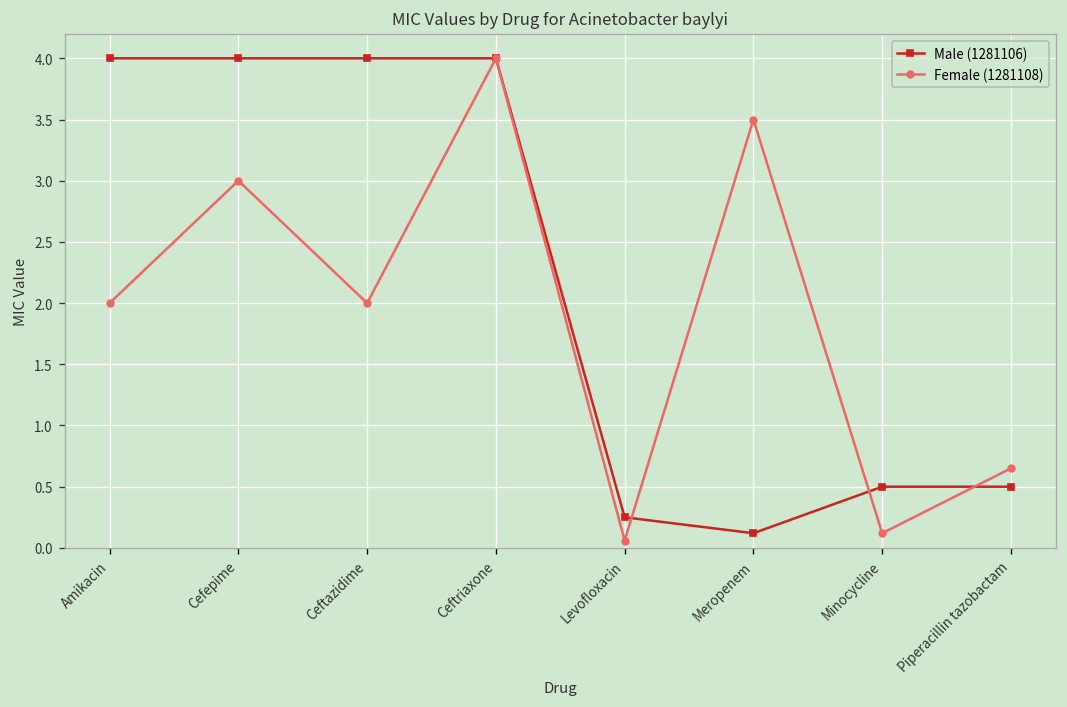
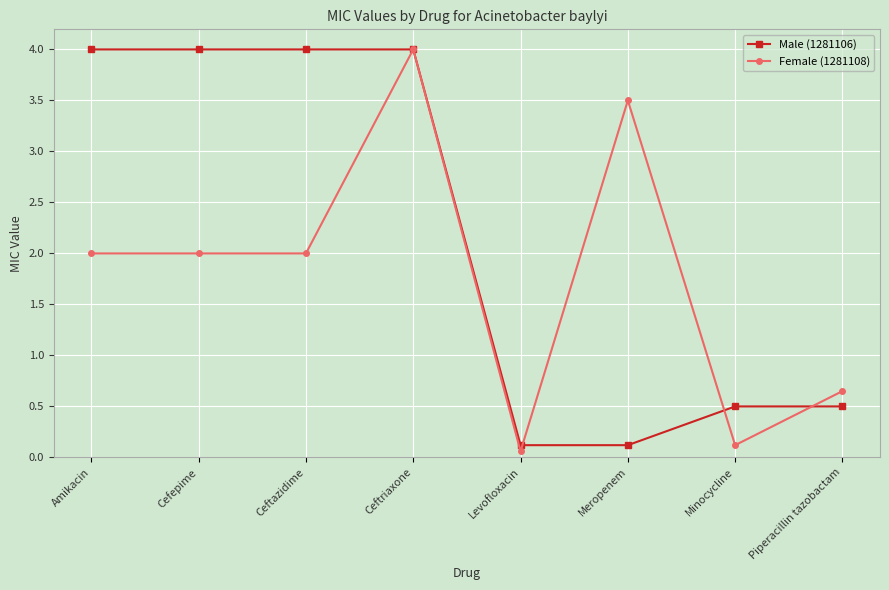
Female (1281108), Cefepime: 3 -> 2
Male (1281106), Levofloxacin: 0.25 -> 0.12
